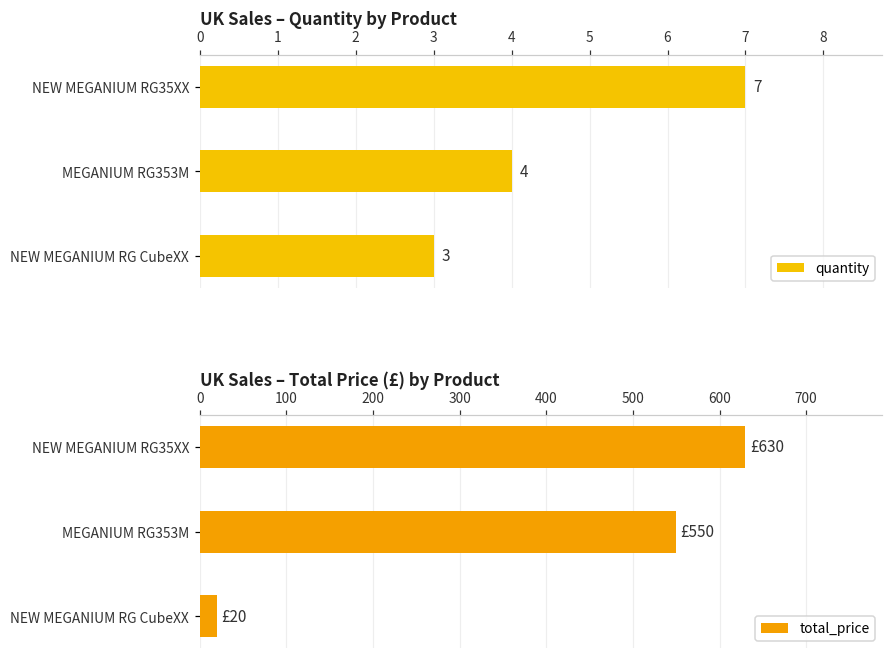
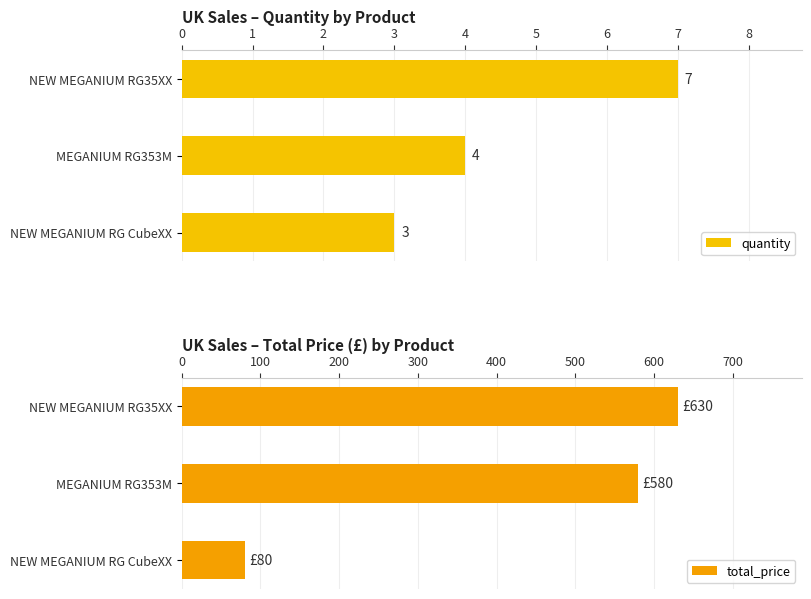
UK Sales – Total Price (£) by Product, MEGANIUM RG353M: £550 -> £580
UK Sales – Total Price (£) by Product, NEW MEGANIUM RG CubeXX: £20 -> £80
